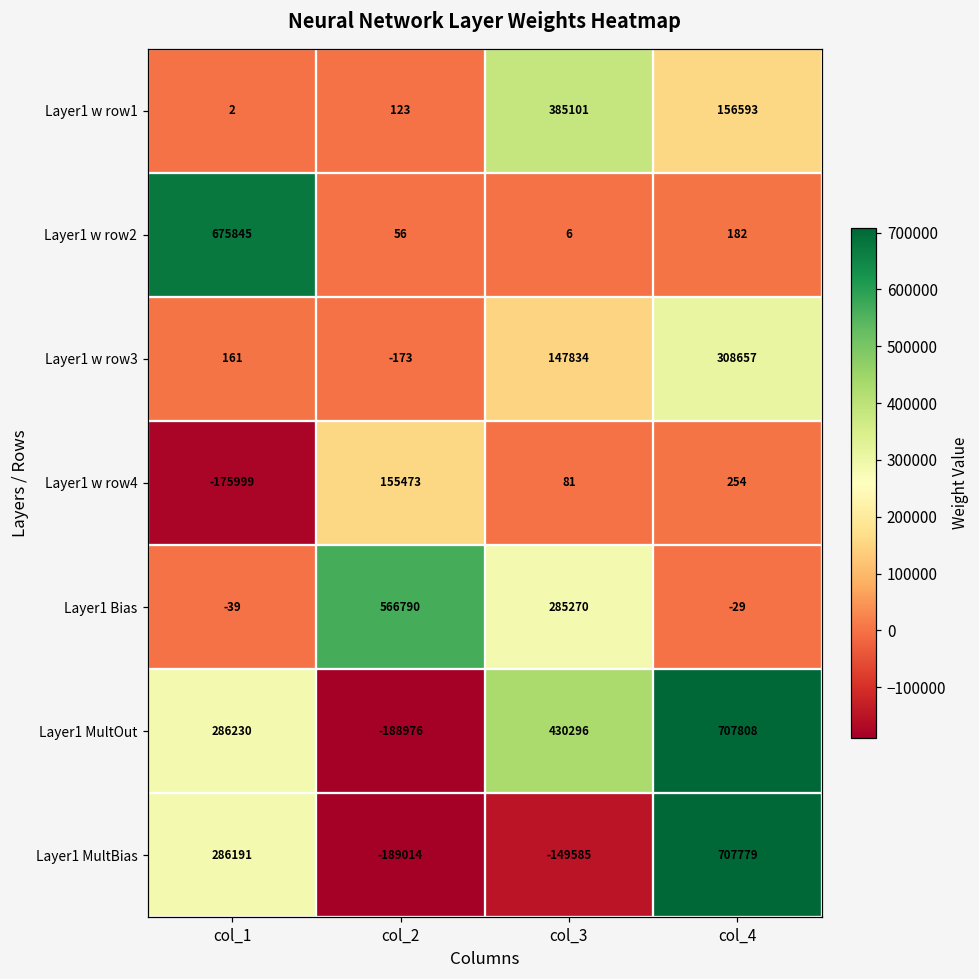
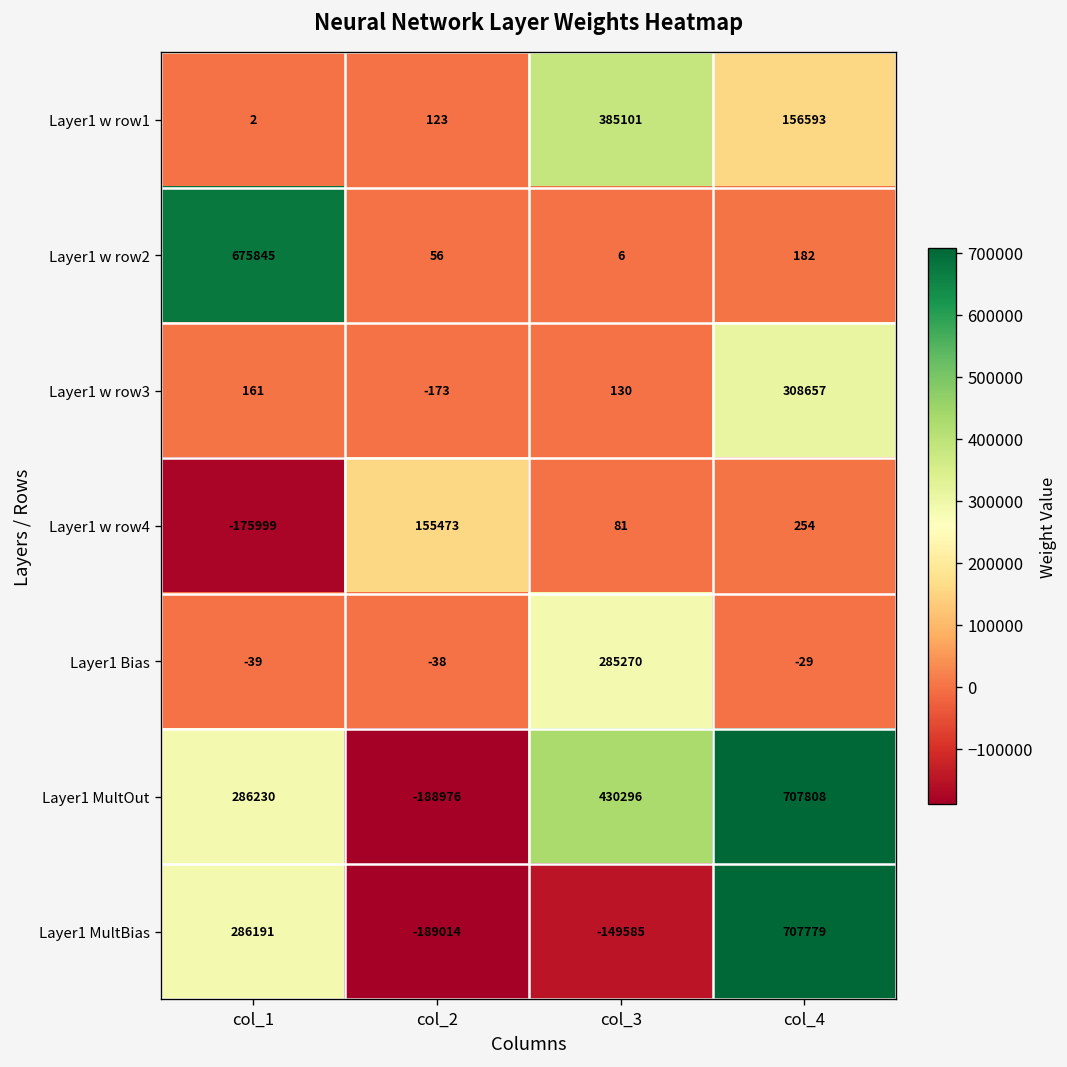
Layer1 w row3, col_3: 147834 -> 130
Layer1 Bias, col_2: 566790 -> -38
